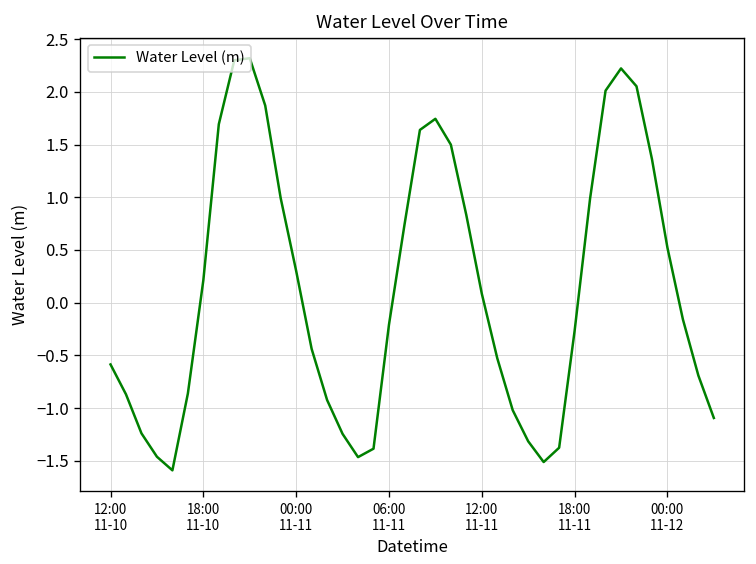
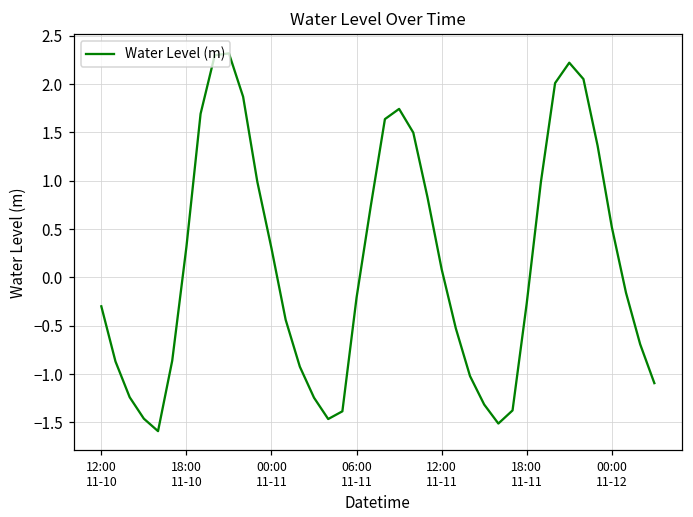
12:00 11-10: -0.6 -> -0.3
18:00 11-10: 0.2 -> 0.3
